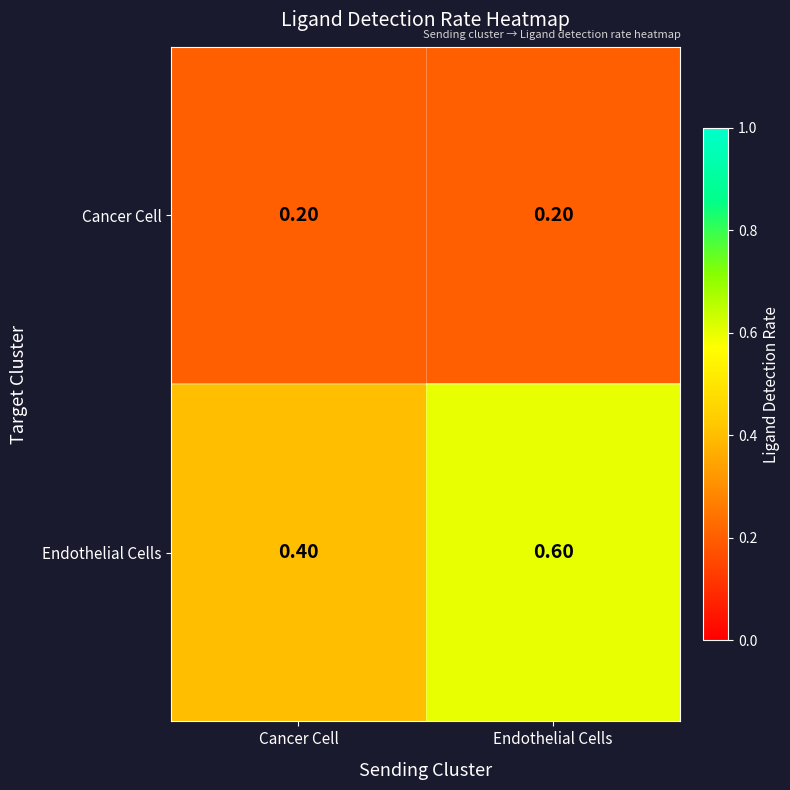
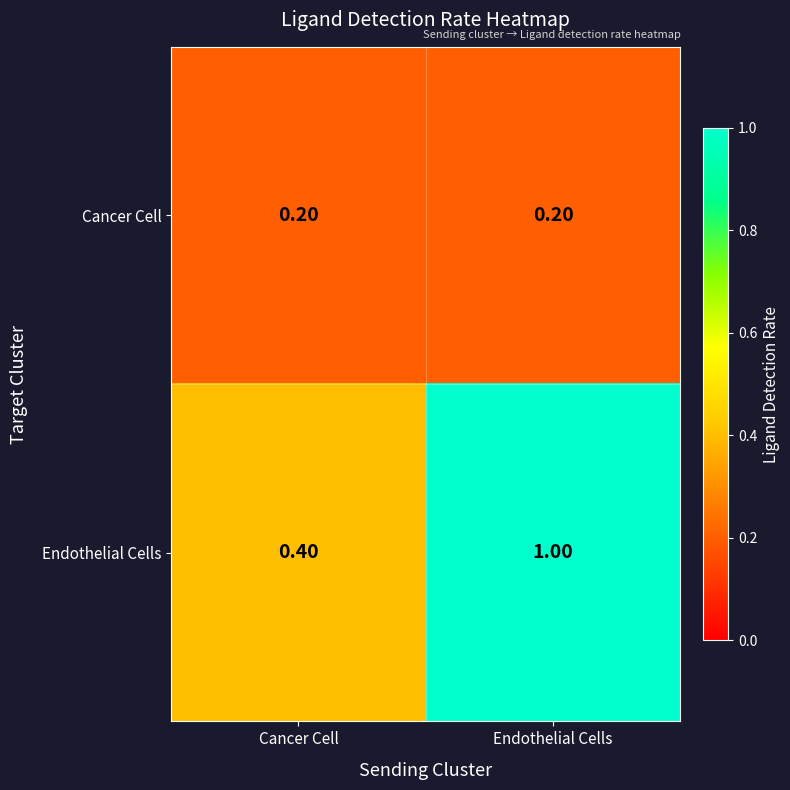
Endothelial Cells, Endothelial Cells: 0.60 -> 1.00
